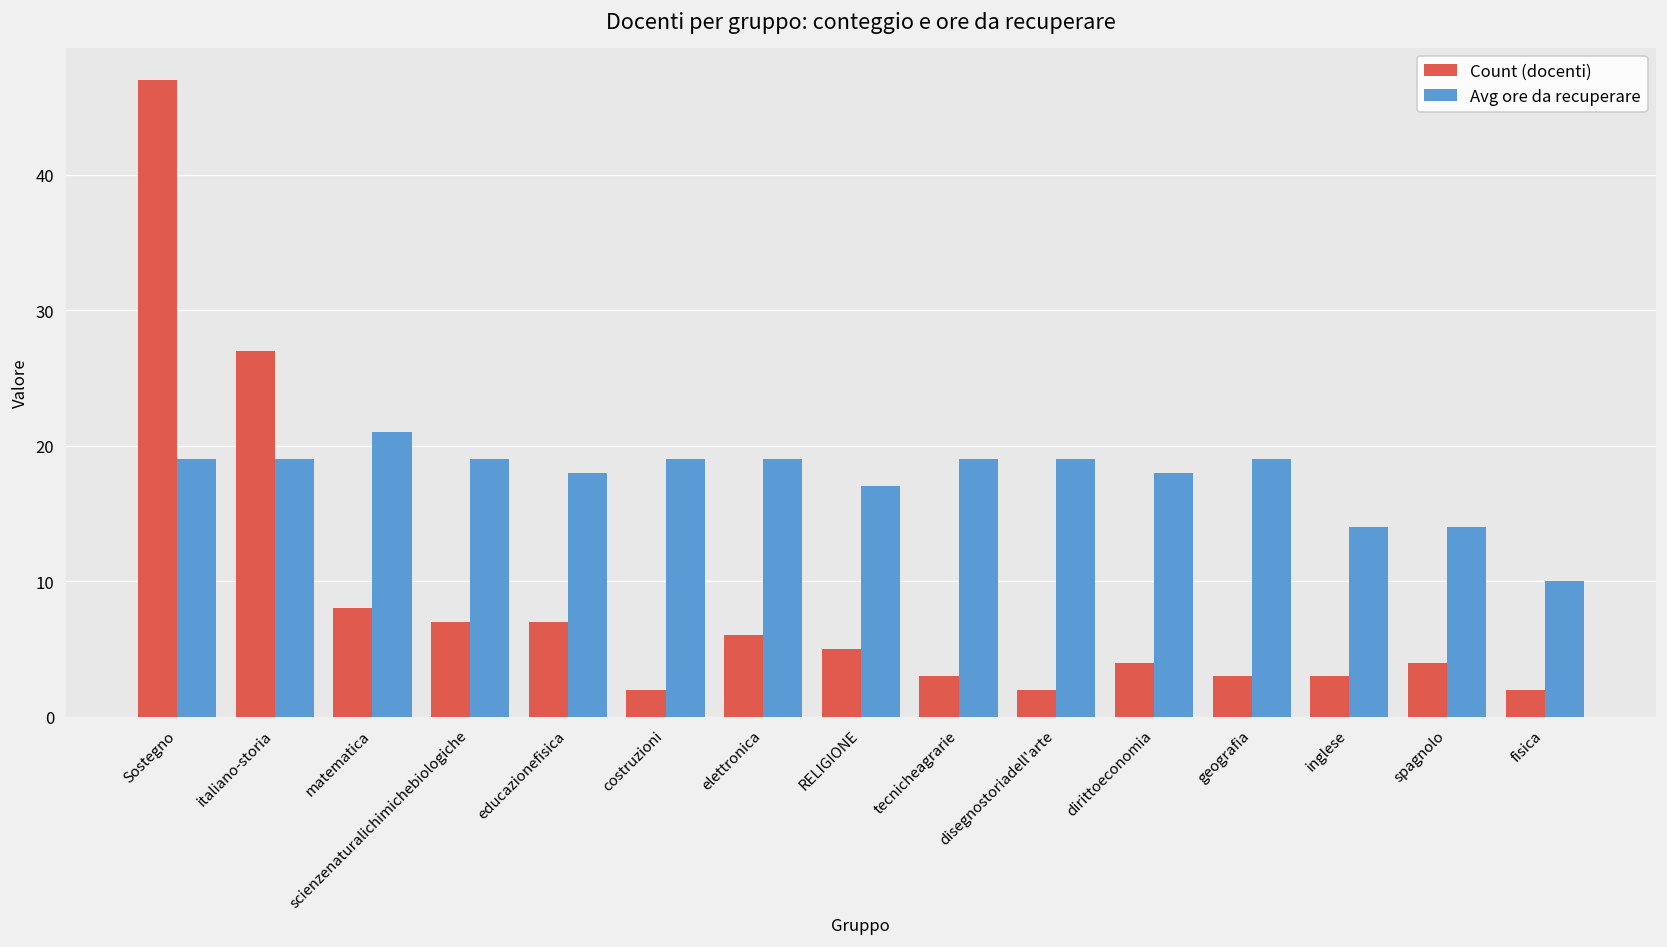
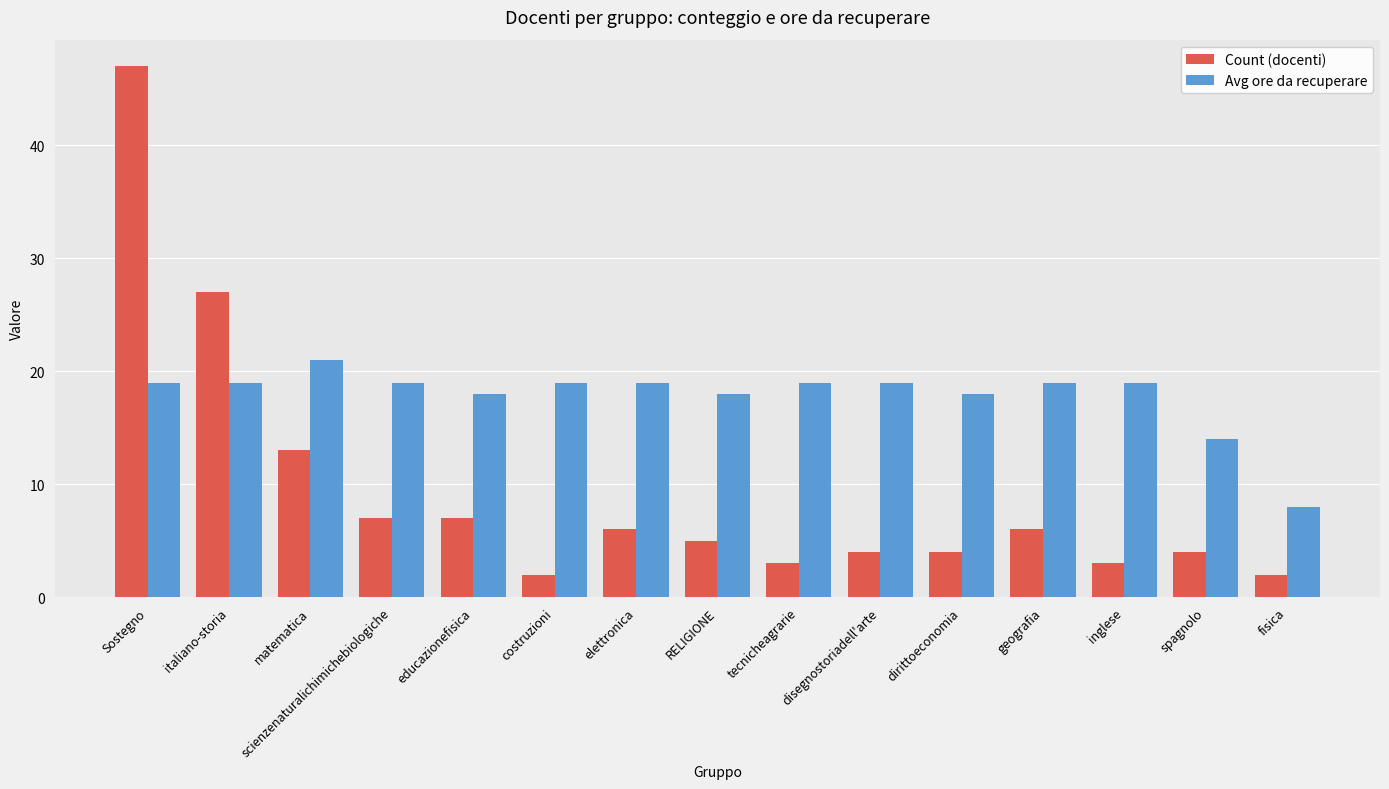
Count (docenti), matematica: 8 -> 13
Avg ore da recuperare, RELIGIONE: 17 -> 18
Count (docenti), disegnostoriadell'arte: 2 -> 4
Count (docenti), geografia: 3 -> 6
Avg ore da recuperare, inglese: 14 -> 19
Avg ore da recuperare, fisica: 10 -> 8
